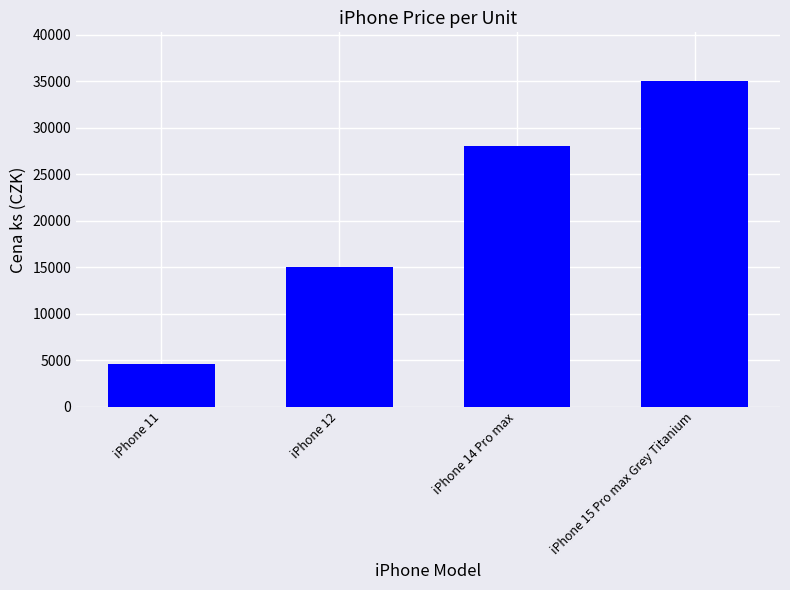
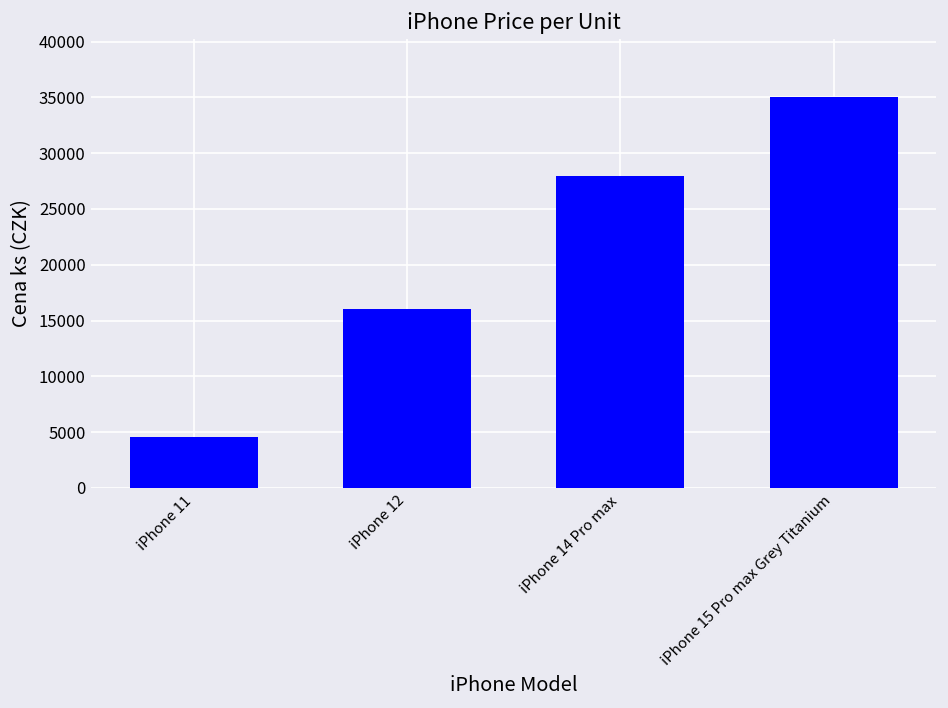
iPhone 12: 15000 -> 16000
